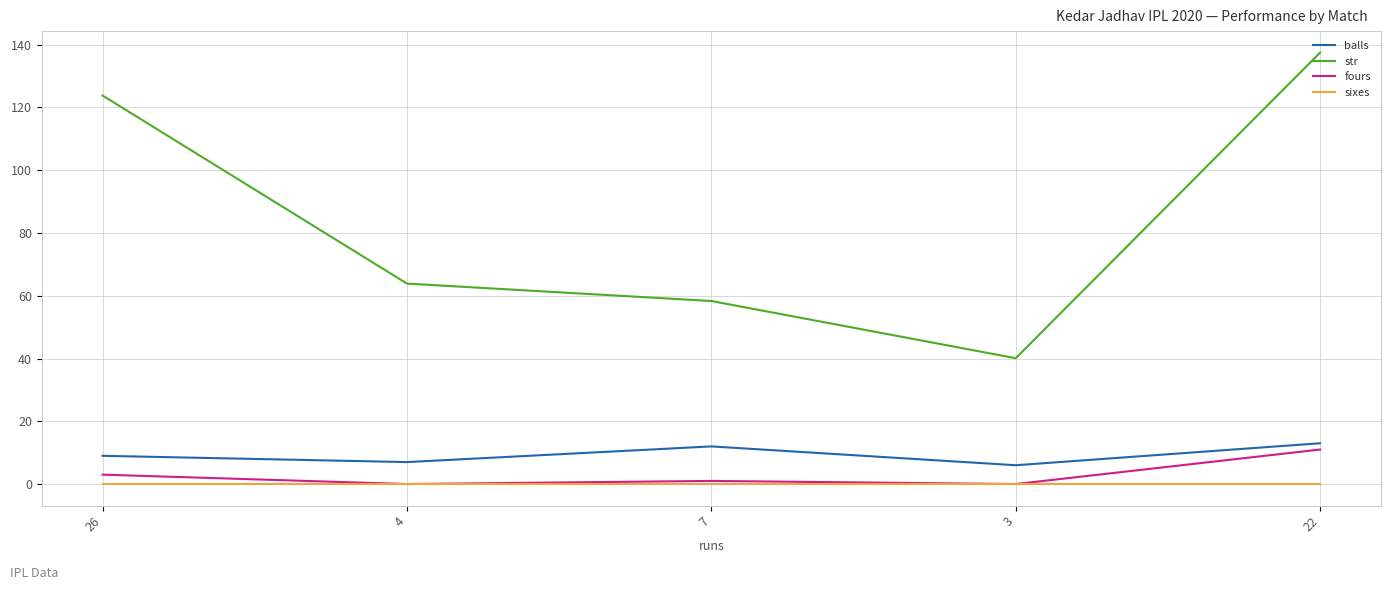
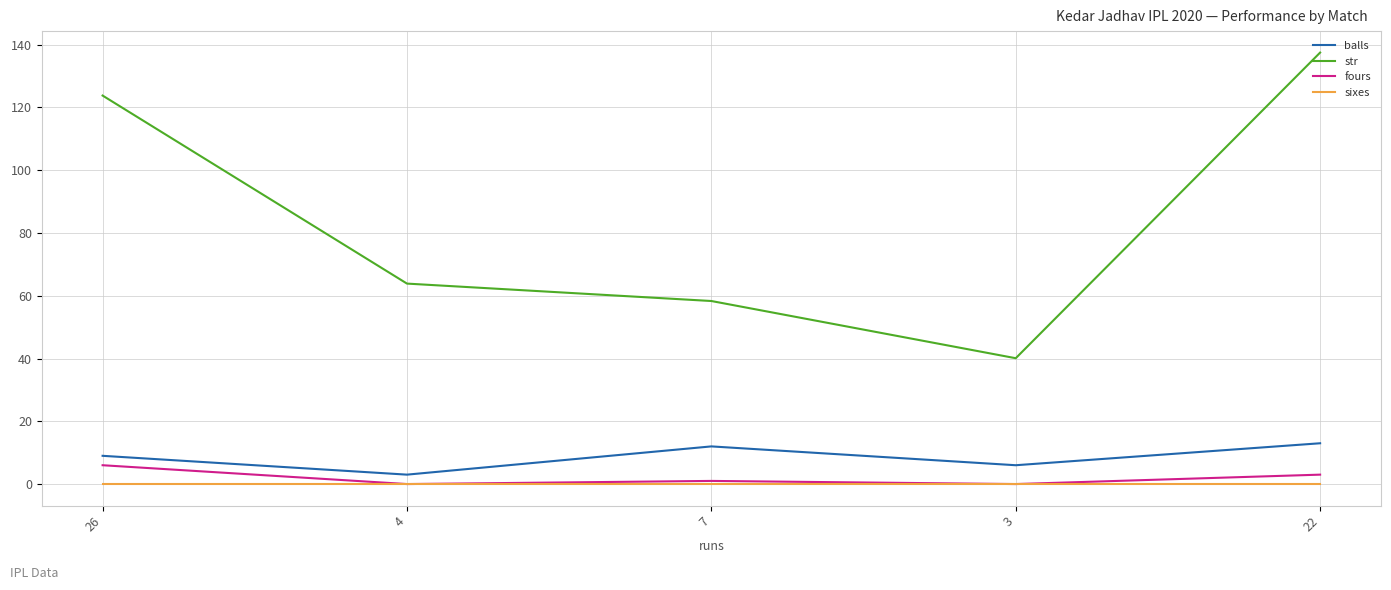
fours, 26: 3 -> 6
balls, 4: 7 -> 3
fours, 22: 11 -> 3
